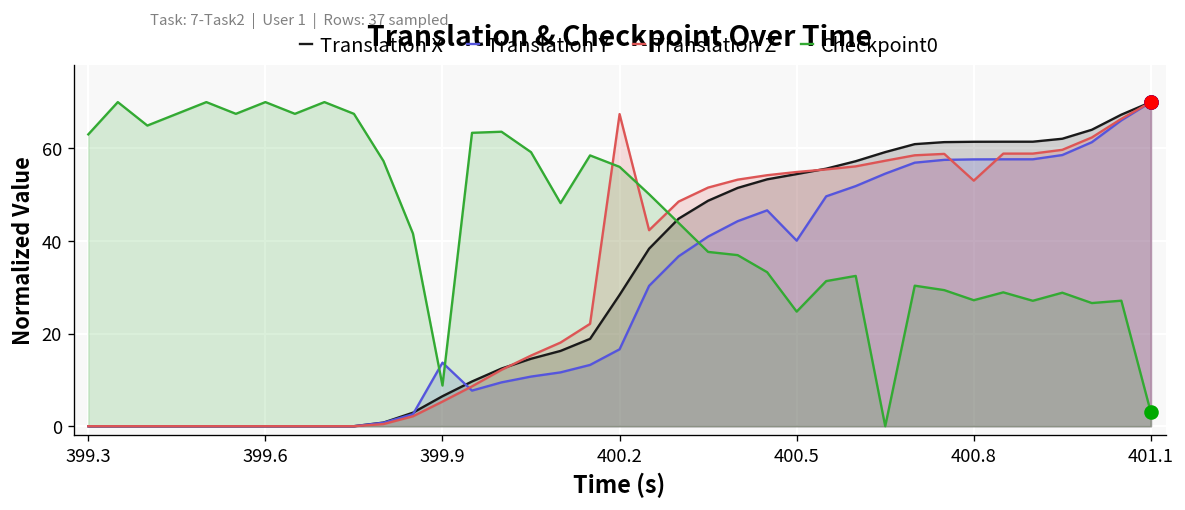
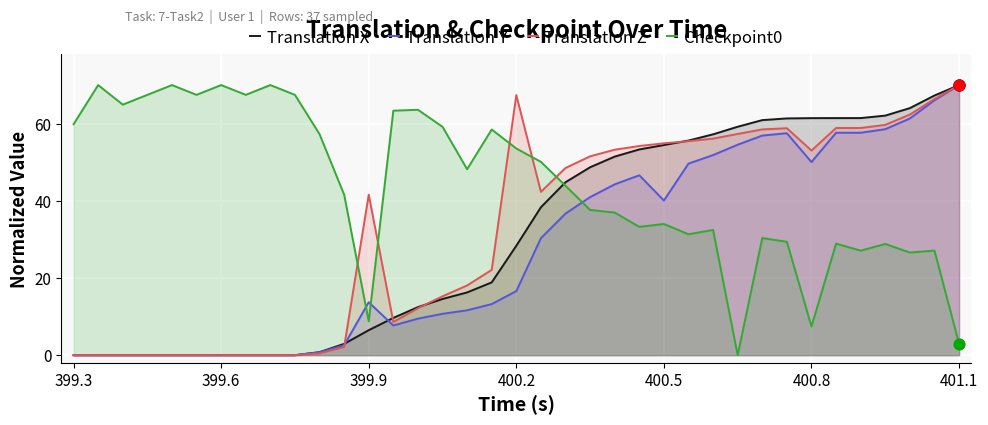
Checkpoint0, 399.3: 63 -> 60
Translation Z, 399.9: 5 -> 42
Checkpoint0, 400.2: 56 -> 54
Checkpoint0, 400.5: 25 -> 34
Translation Y, 400.8: 58 -> 50
Checkpoint0, 400.8: 27 -> 7
